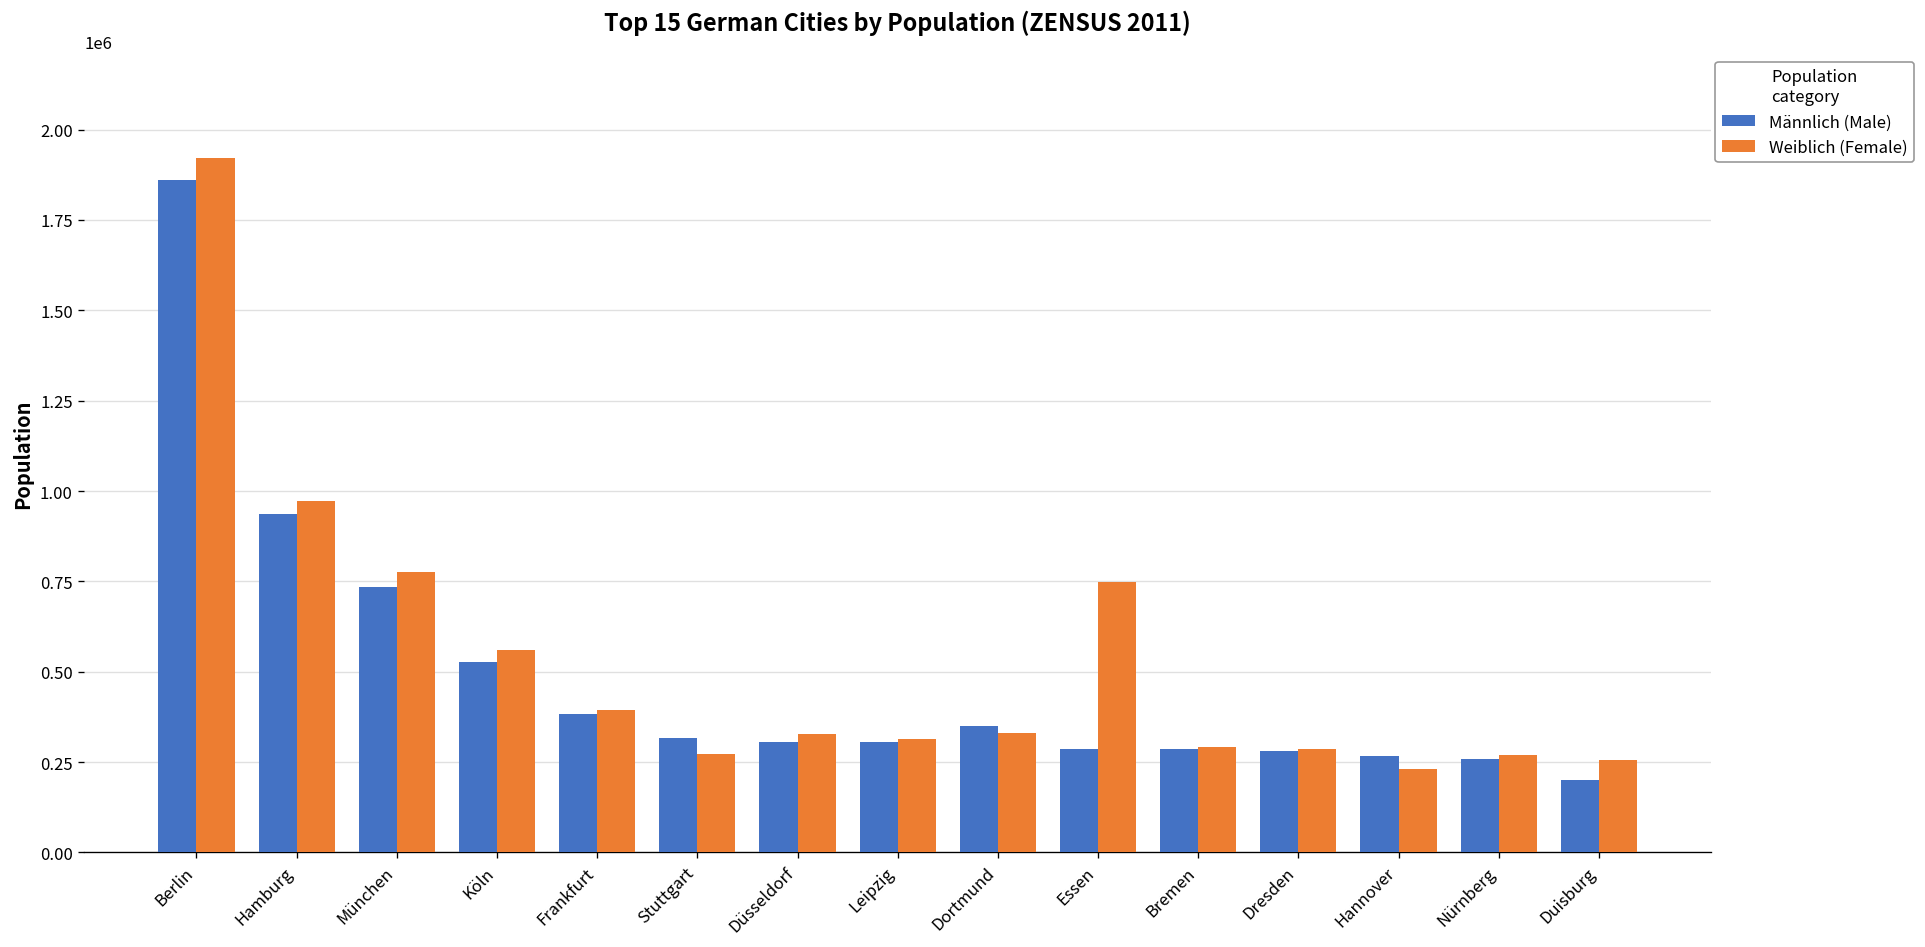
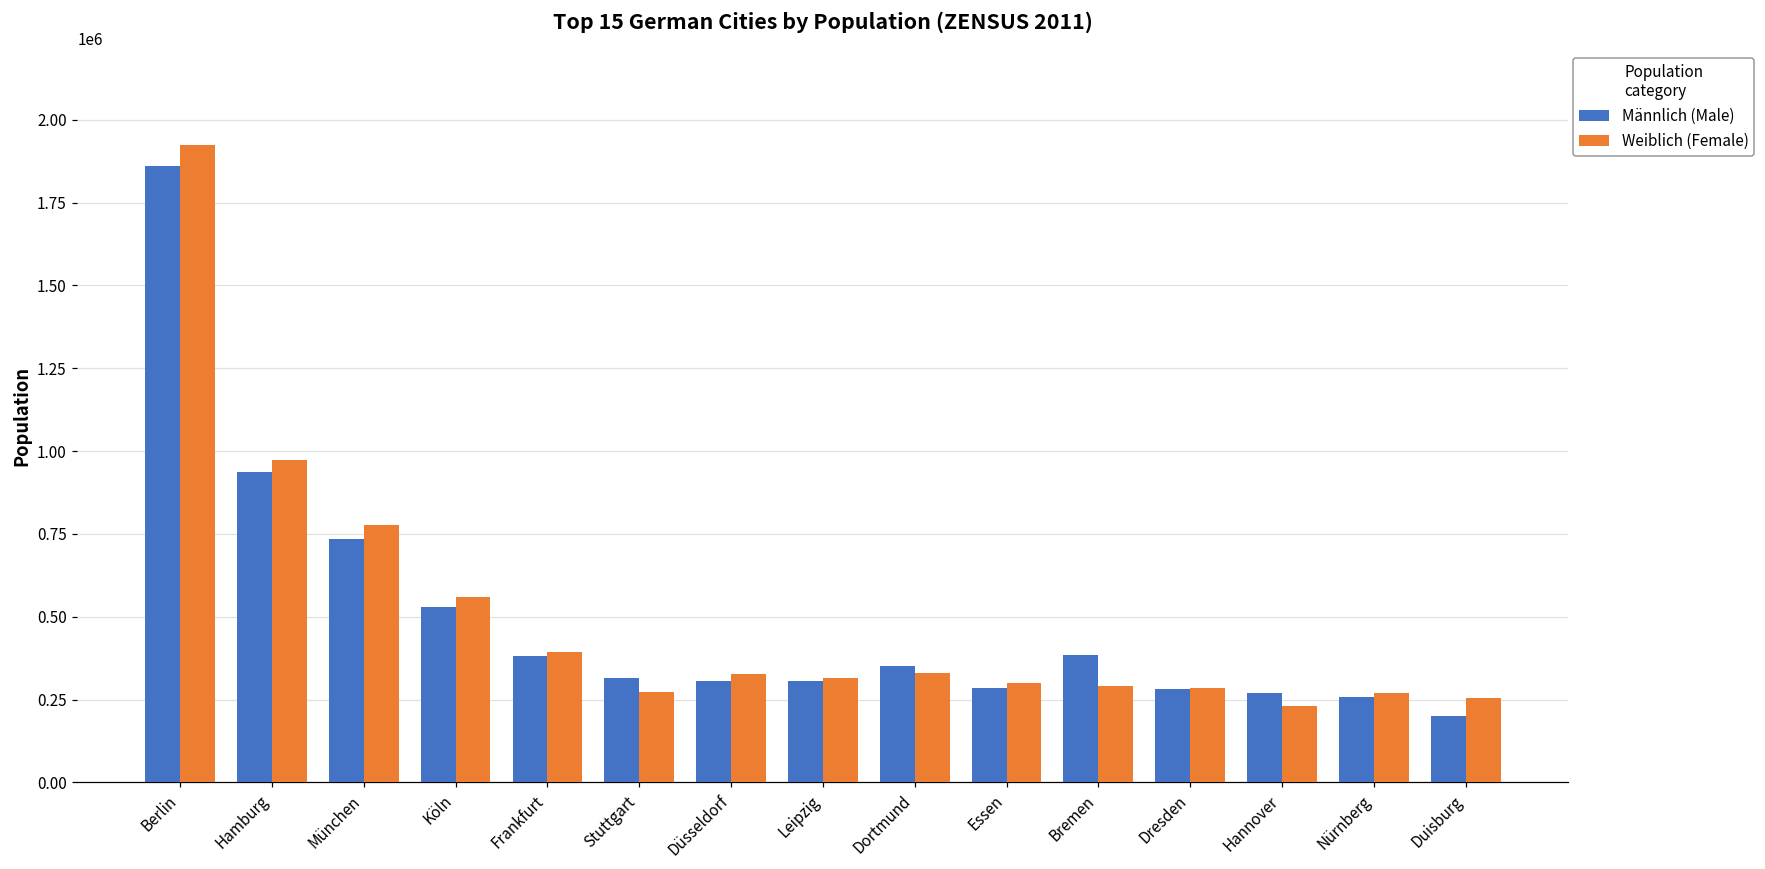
Weiblich (Female), Essen: 750000 -> 300000
Männlich (Male), Bremen: 290000 -> 380000
